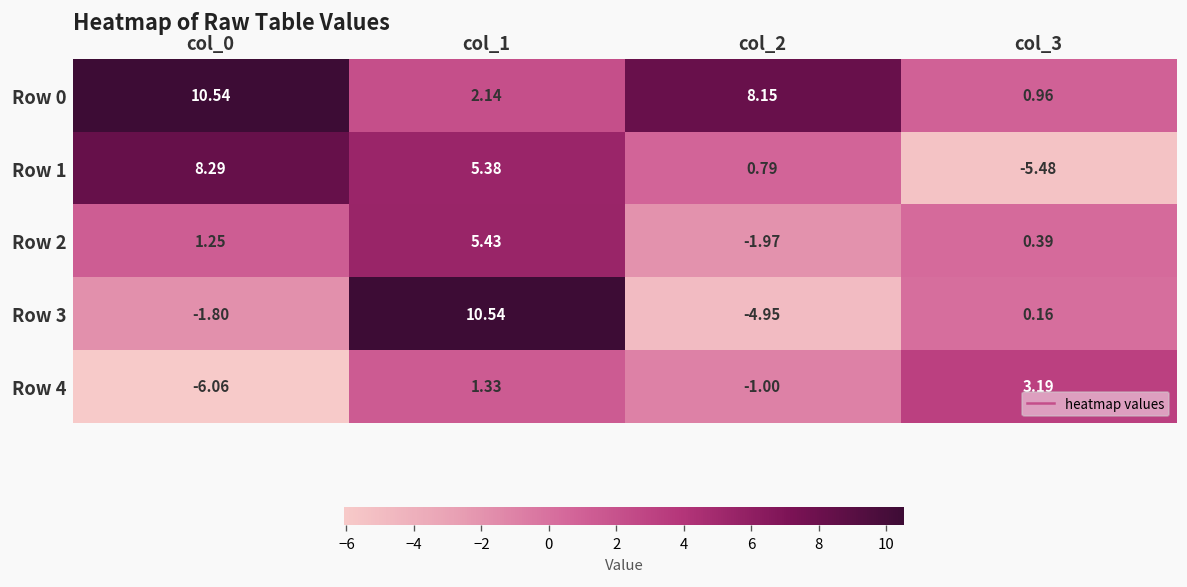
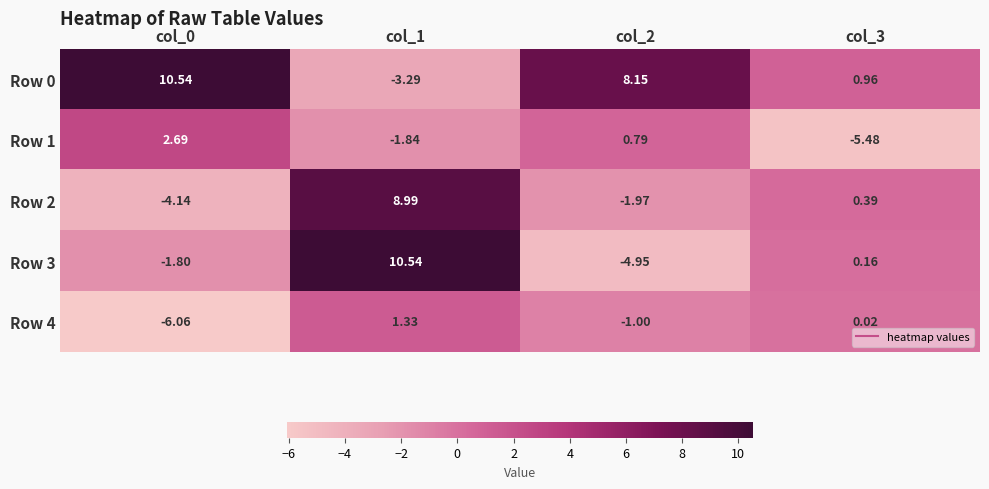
Row 0, col_1: 2.14 -> -3.29
Row 1, col_0: 8.29 -> 2.69
Row 1, col_1: 5.38 -> -1.84
Row 2, col_0: 1.25 -> -4.14
Row 2, col_1: 5.43 -> 8.99
Row 4, col_3: 3.19 -> 0.02
